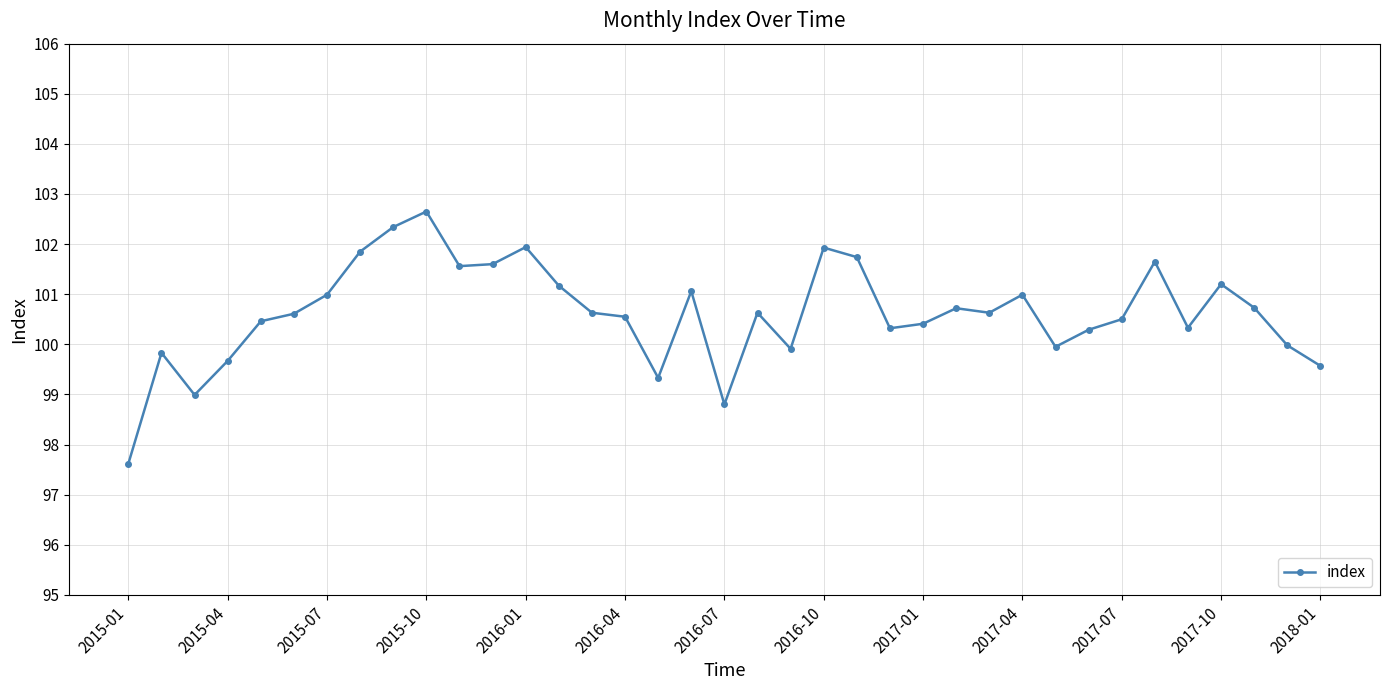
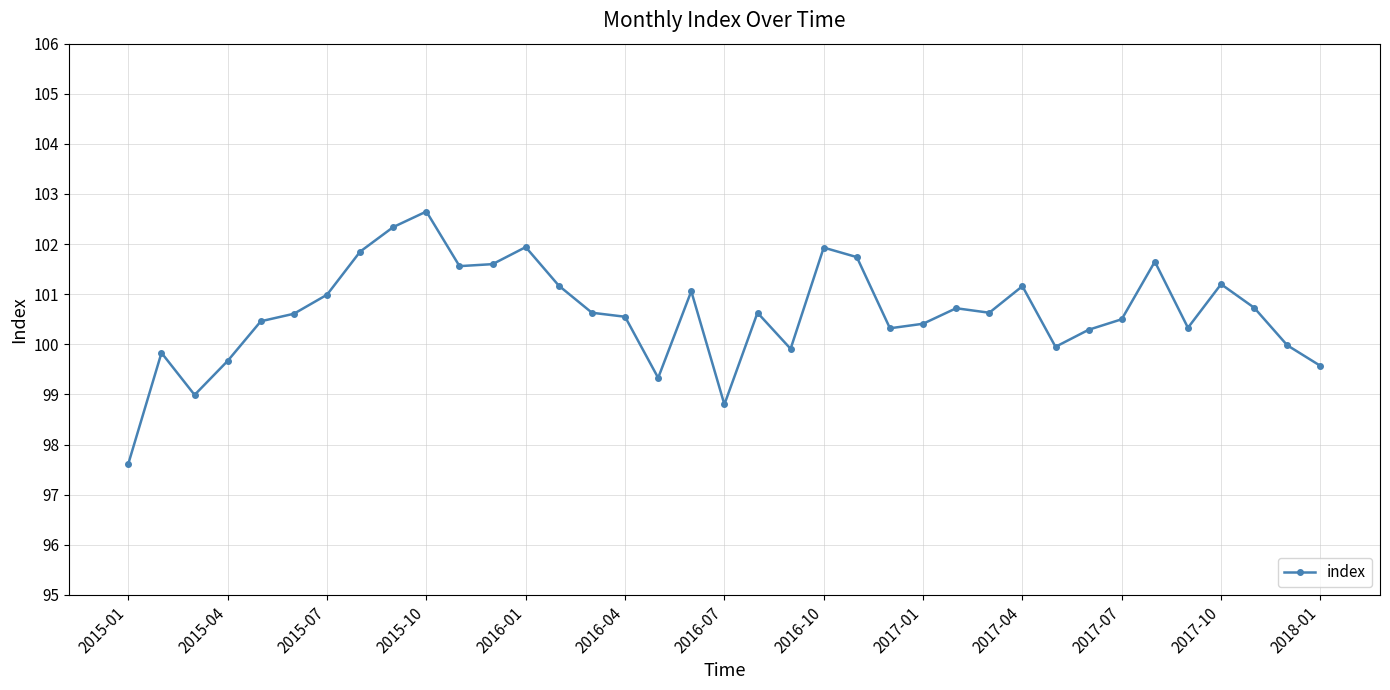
2017-04: 101.0 -> 101.2
